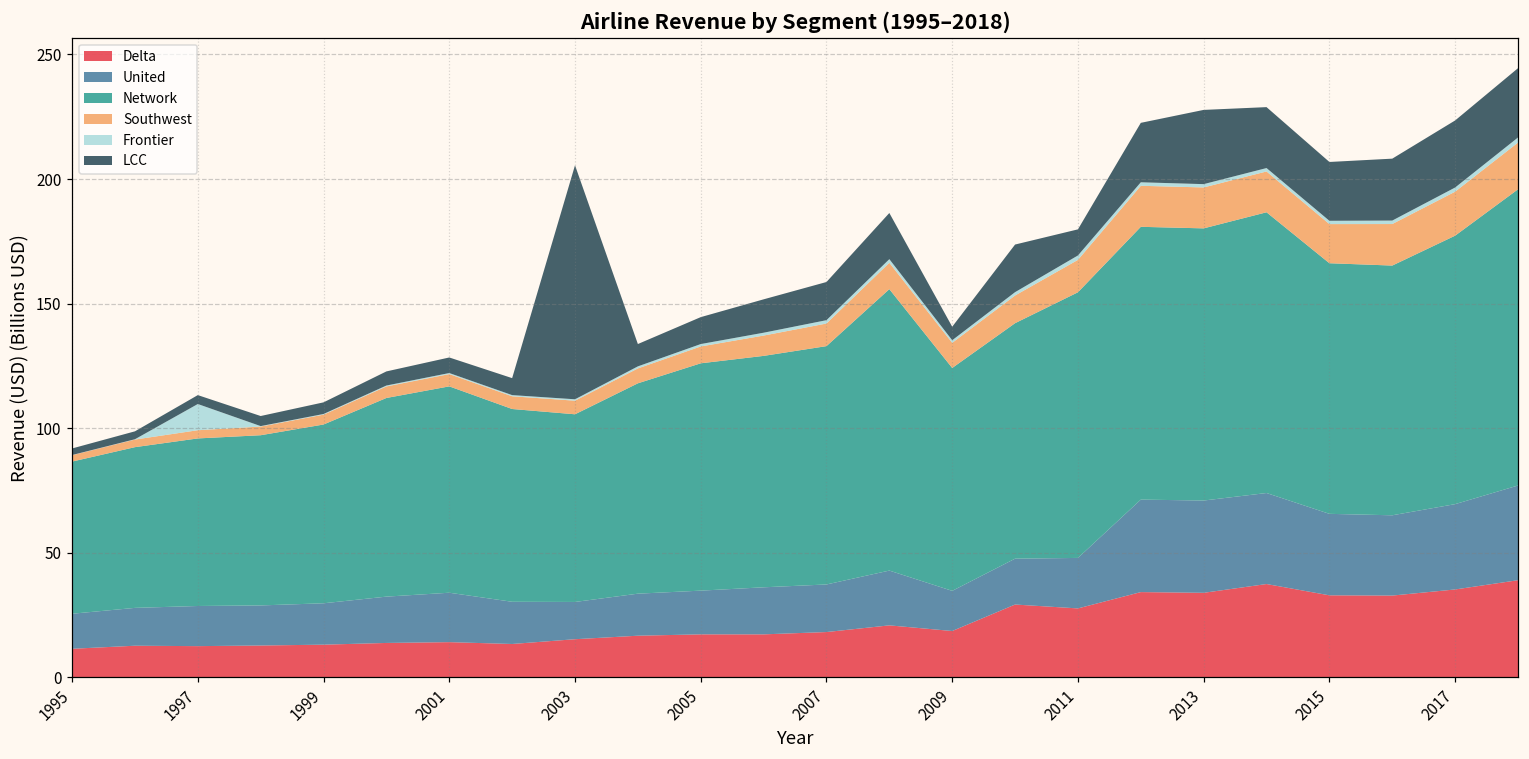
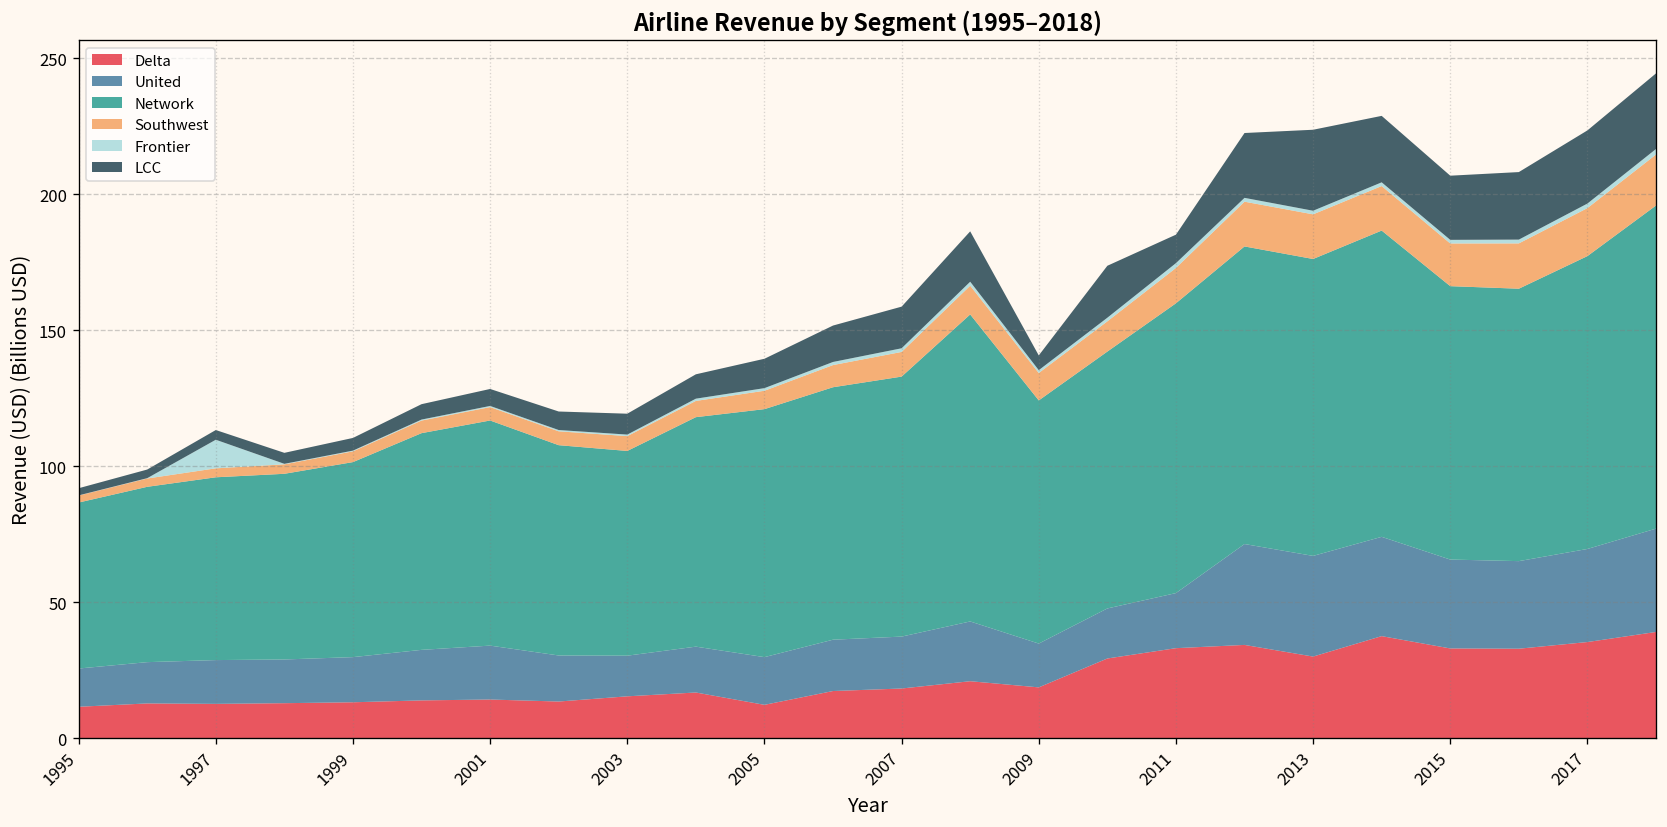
LCC, 2003: 94 -> 8
Delta, 2005: 17 -> 12
Delta, 2011: 28 -> 33
Delta, 2013: 34 -> 30
